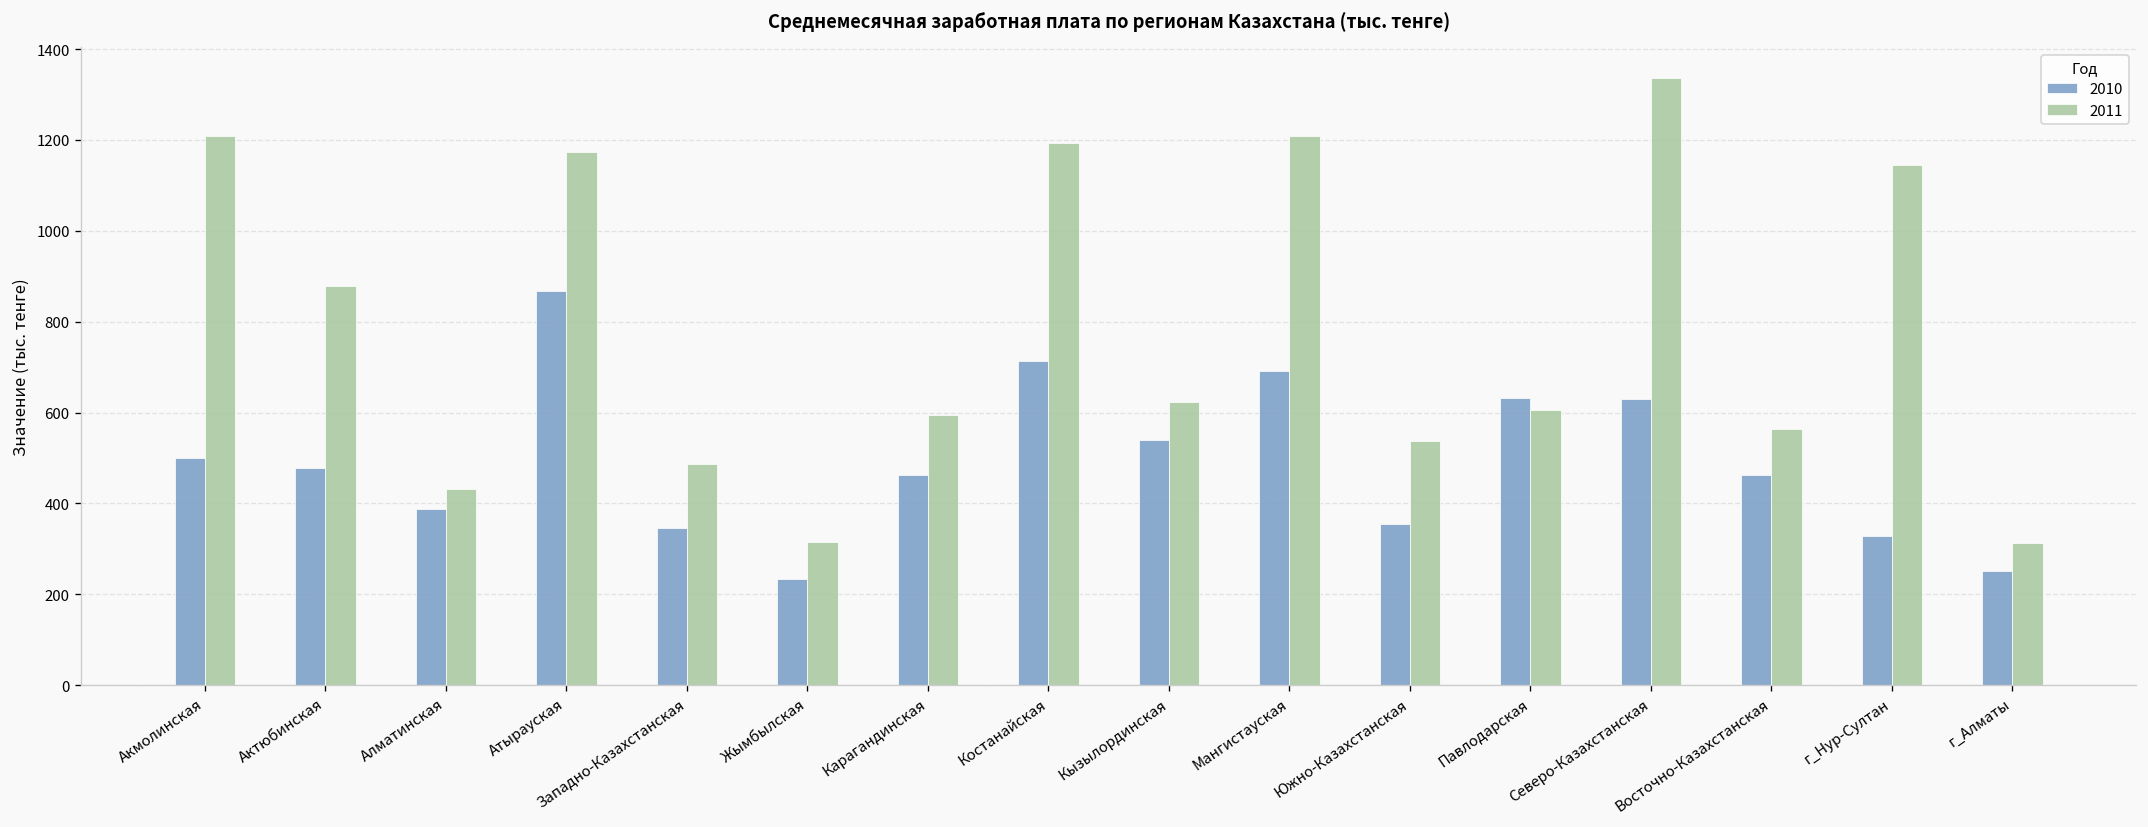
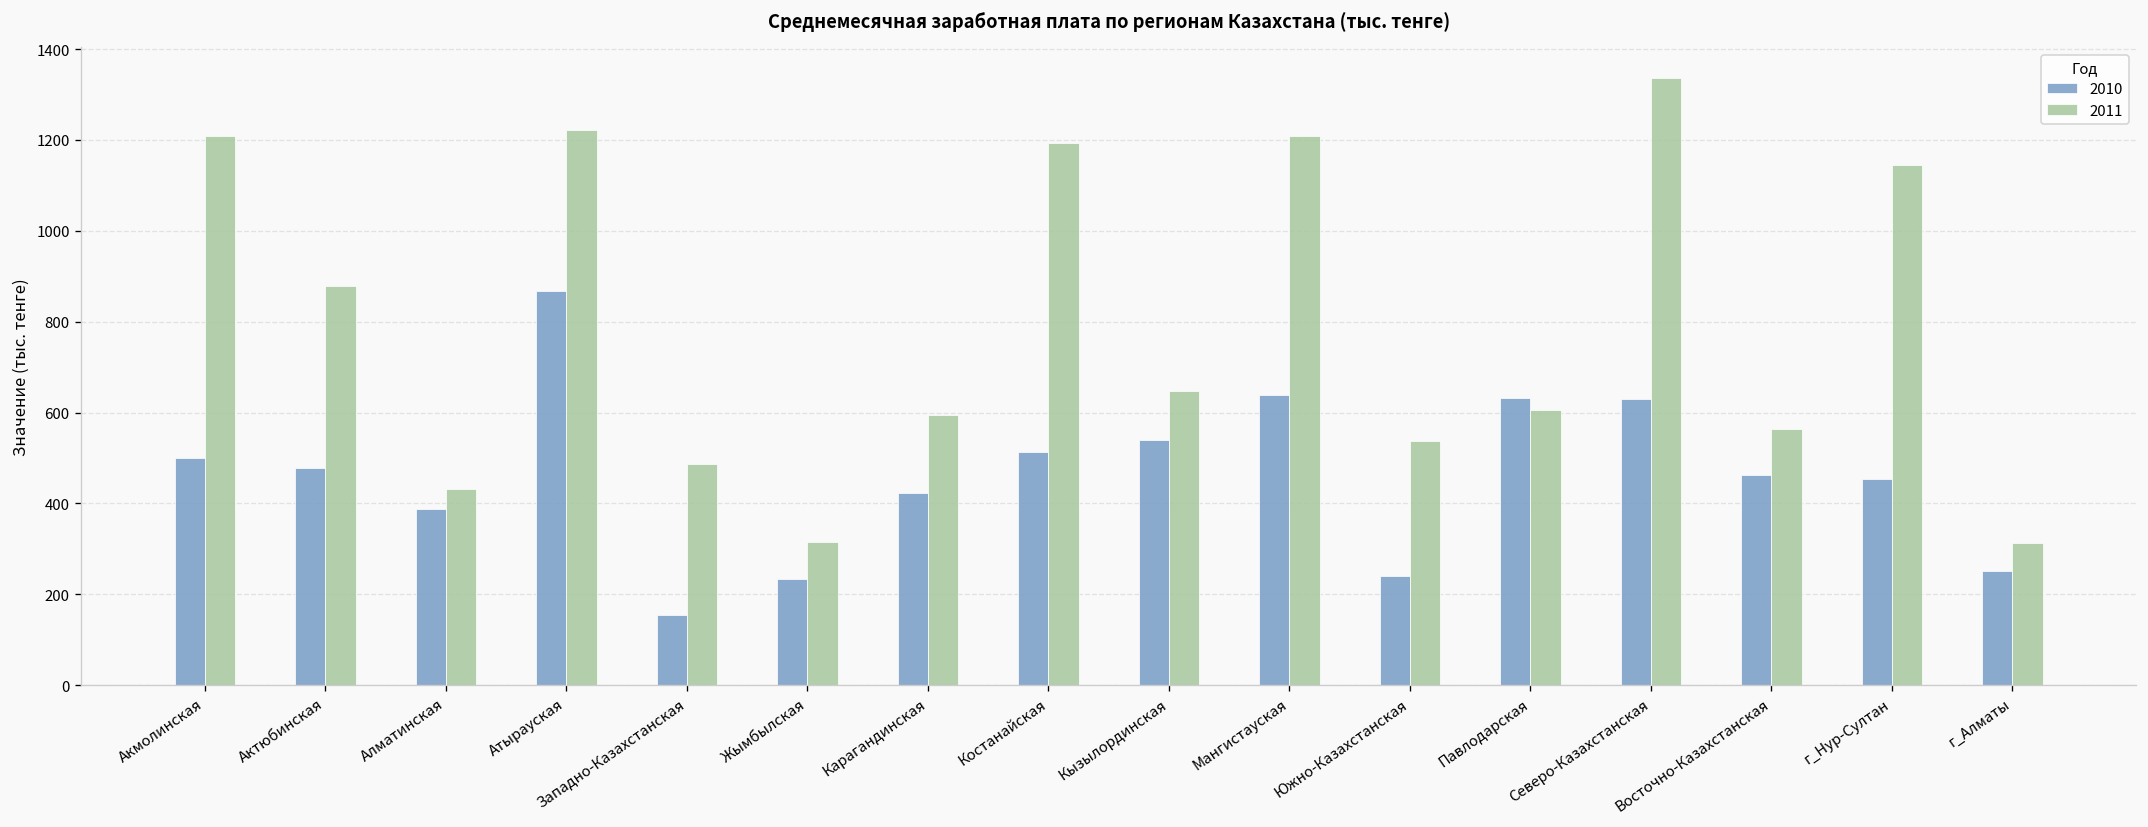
2011, Атырауская: 1170 -> 1220
2010, Западно-Казахстанская: 350 -> 150
2010, Карагандинская: 460 -> 420
2010, Костанайская: 710 -> 510
2011, Кызылординская: 620 -> 650
2010, Мангистауская: 690 -> 640
2010, Южно-Казахстанская: 360 -> 240
2010, г_Нур-Султан: 330 -> 450
